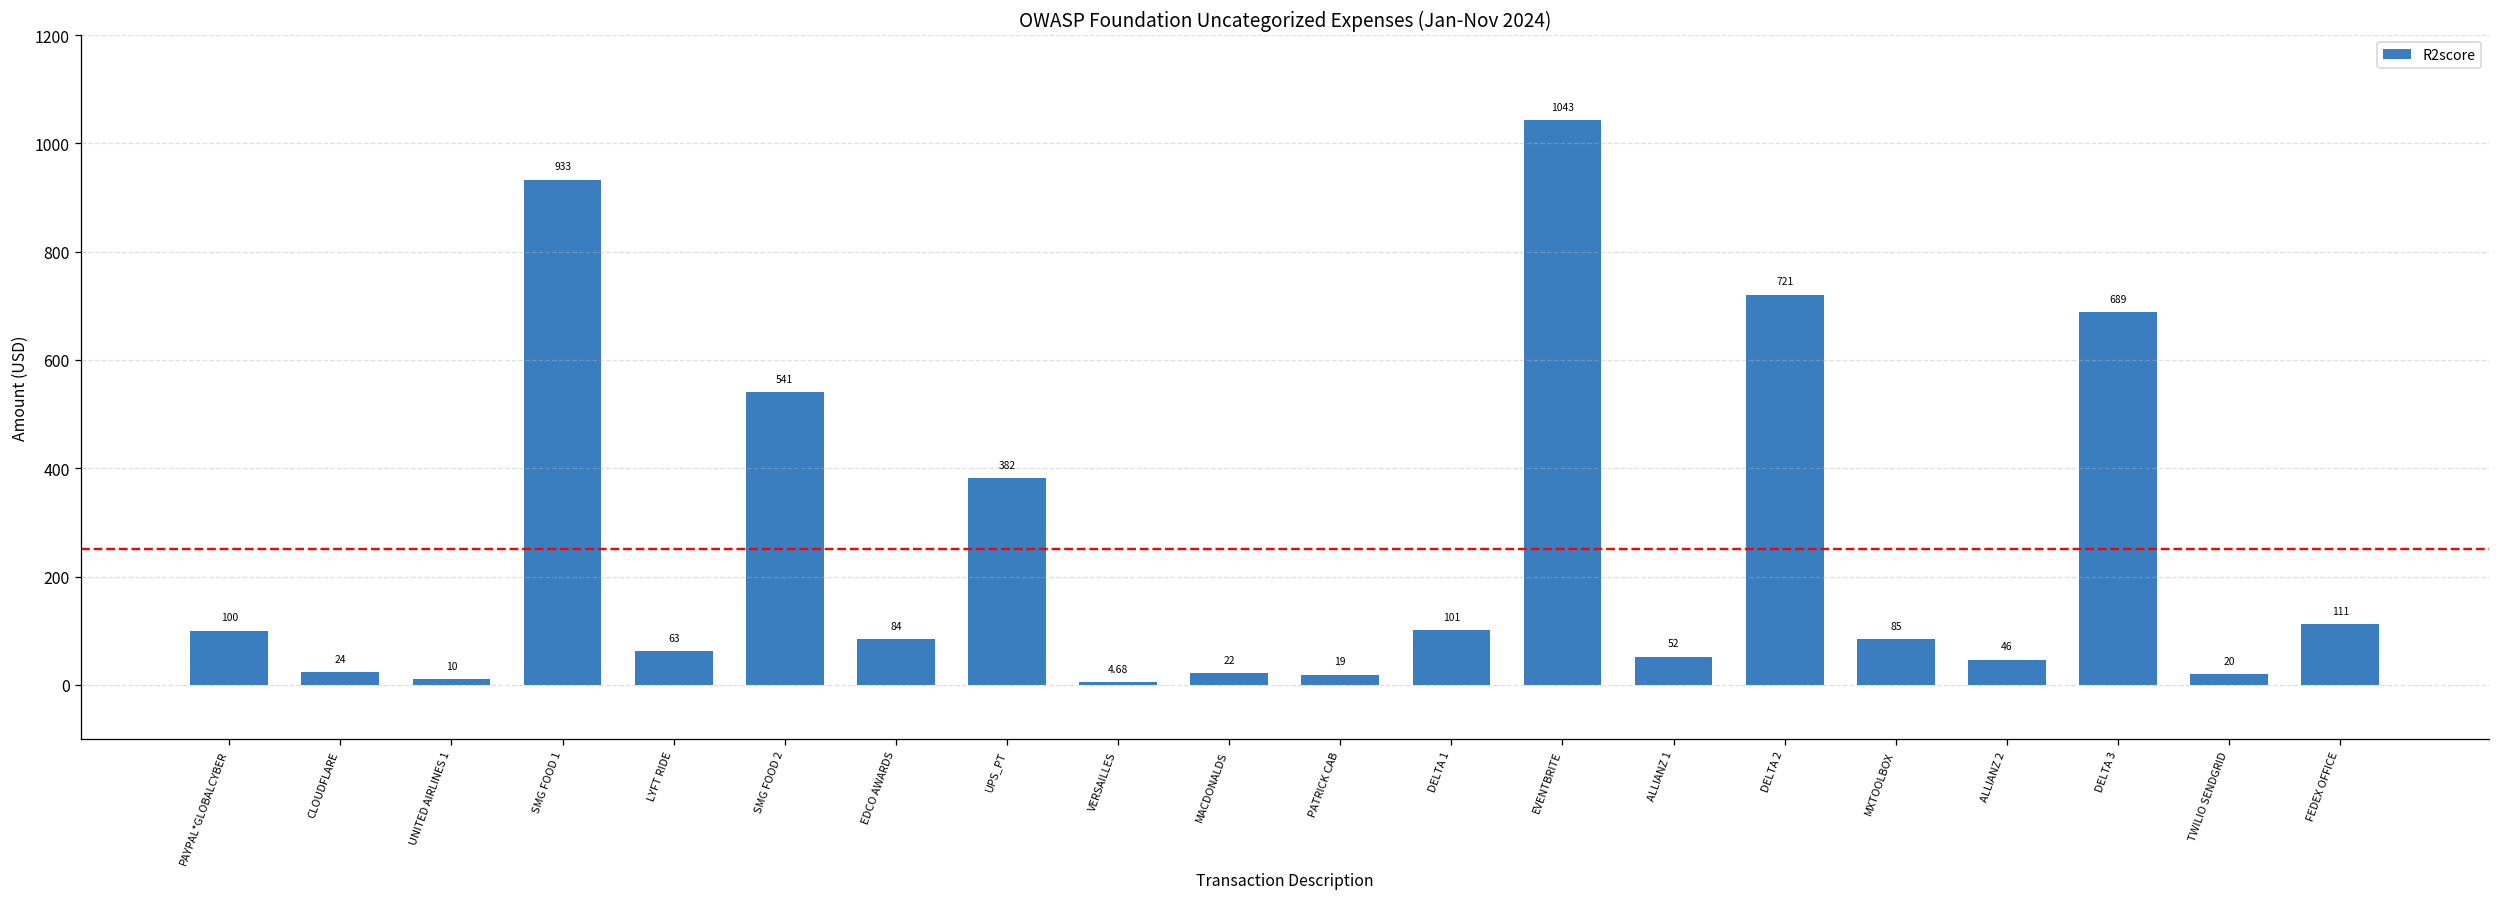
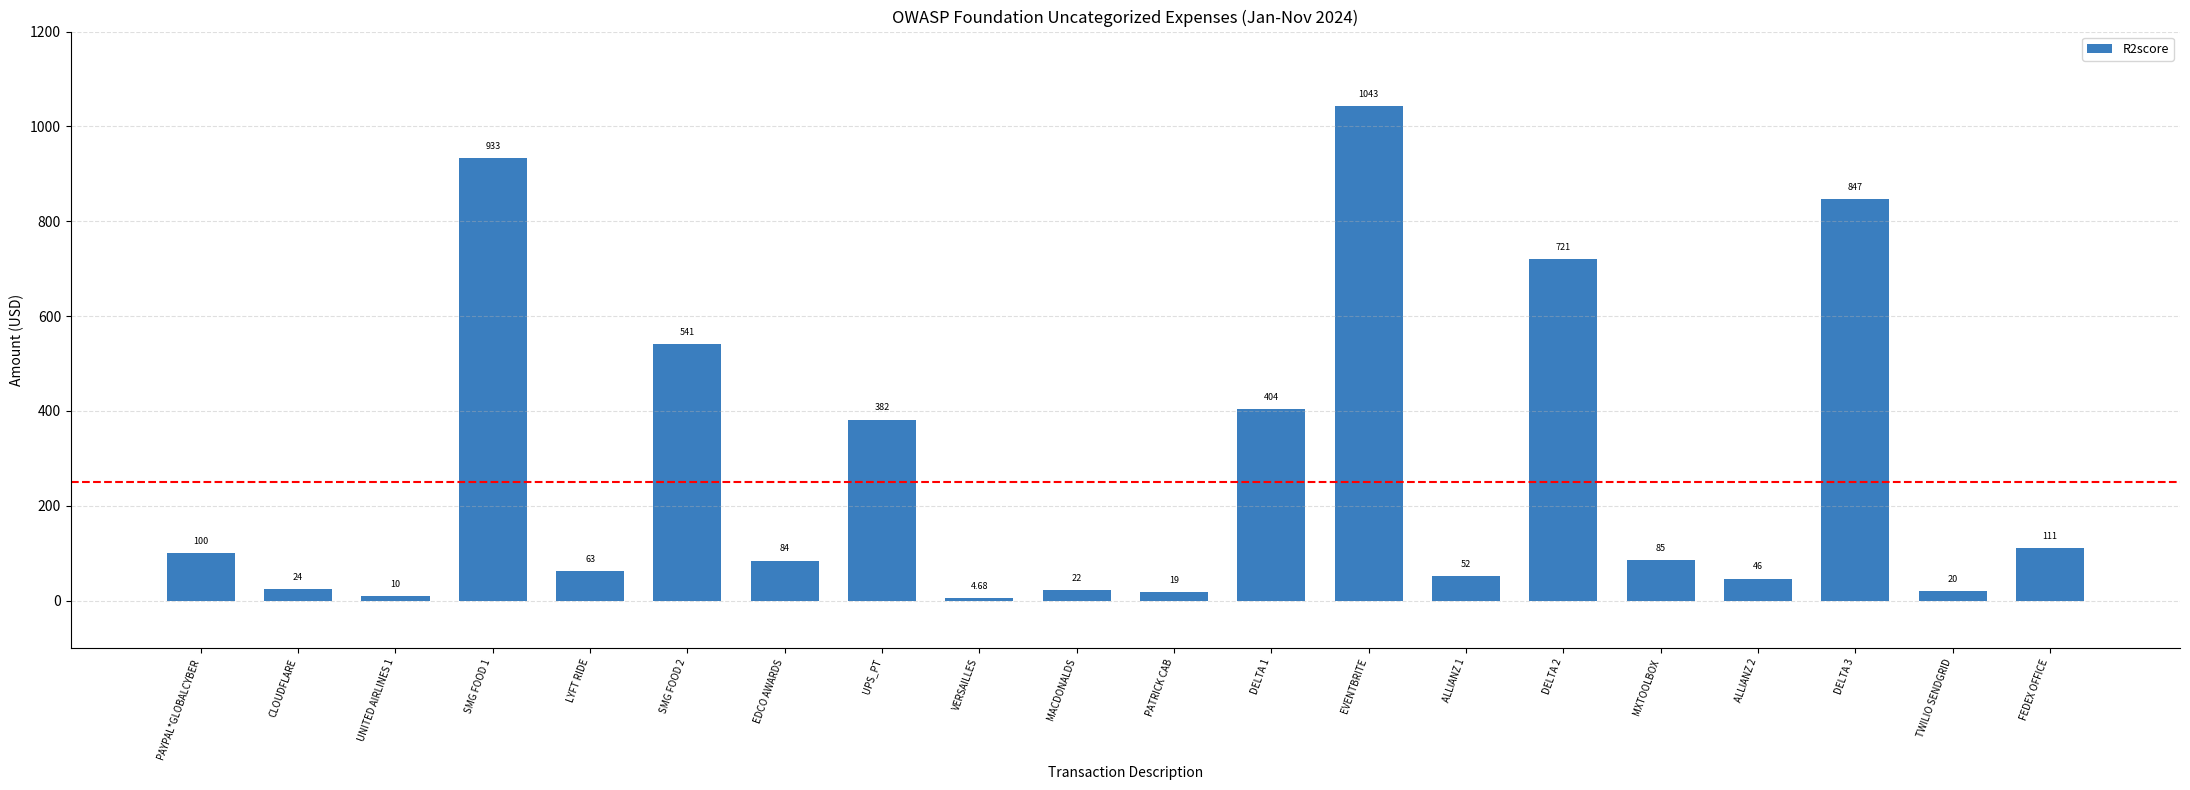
DELTA 1: 101 -> 404
DELTA 3: 689 -> 847
